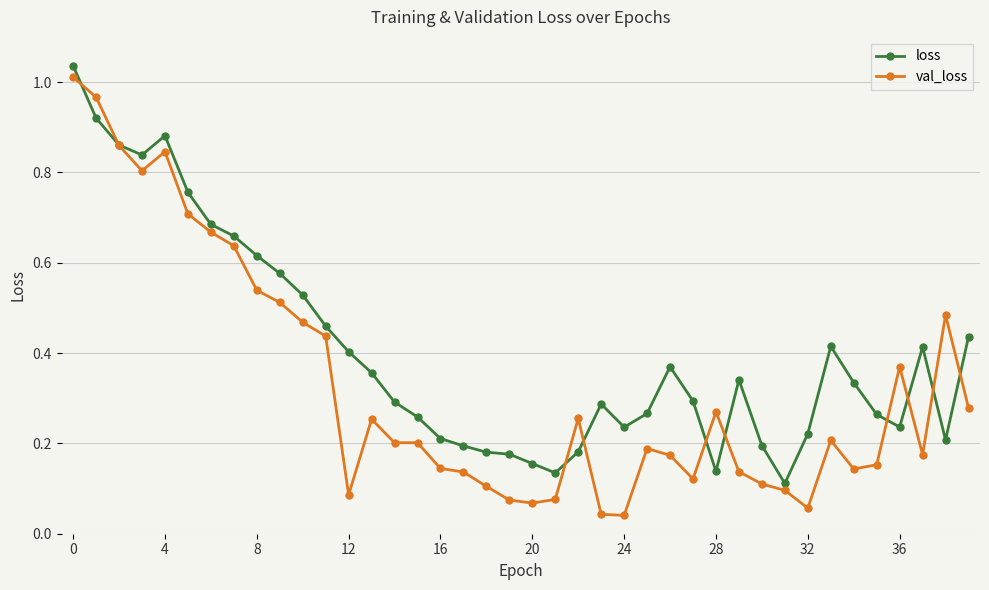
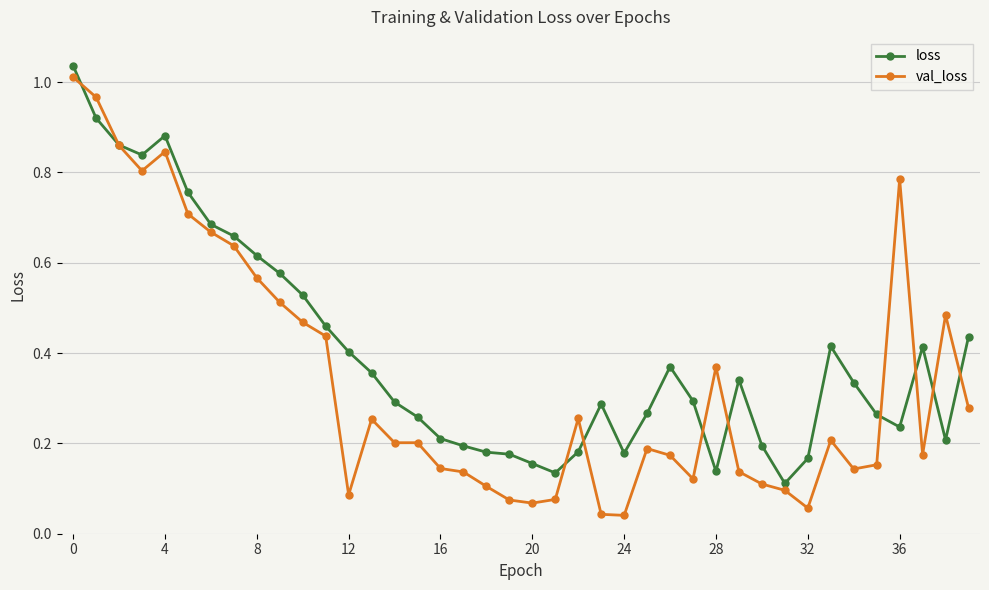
val_loss, 8: 0.54 -> 0.57
loss, 24: 0.24 -> 0.18
val_loss, 28: 0.27 -> 0.37
loss, 32: 0.22 -> 0.17
val_loss, 36: 0.37 -> 0.79
